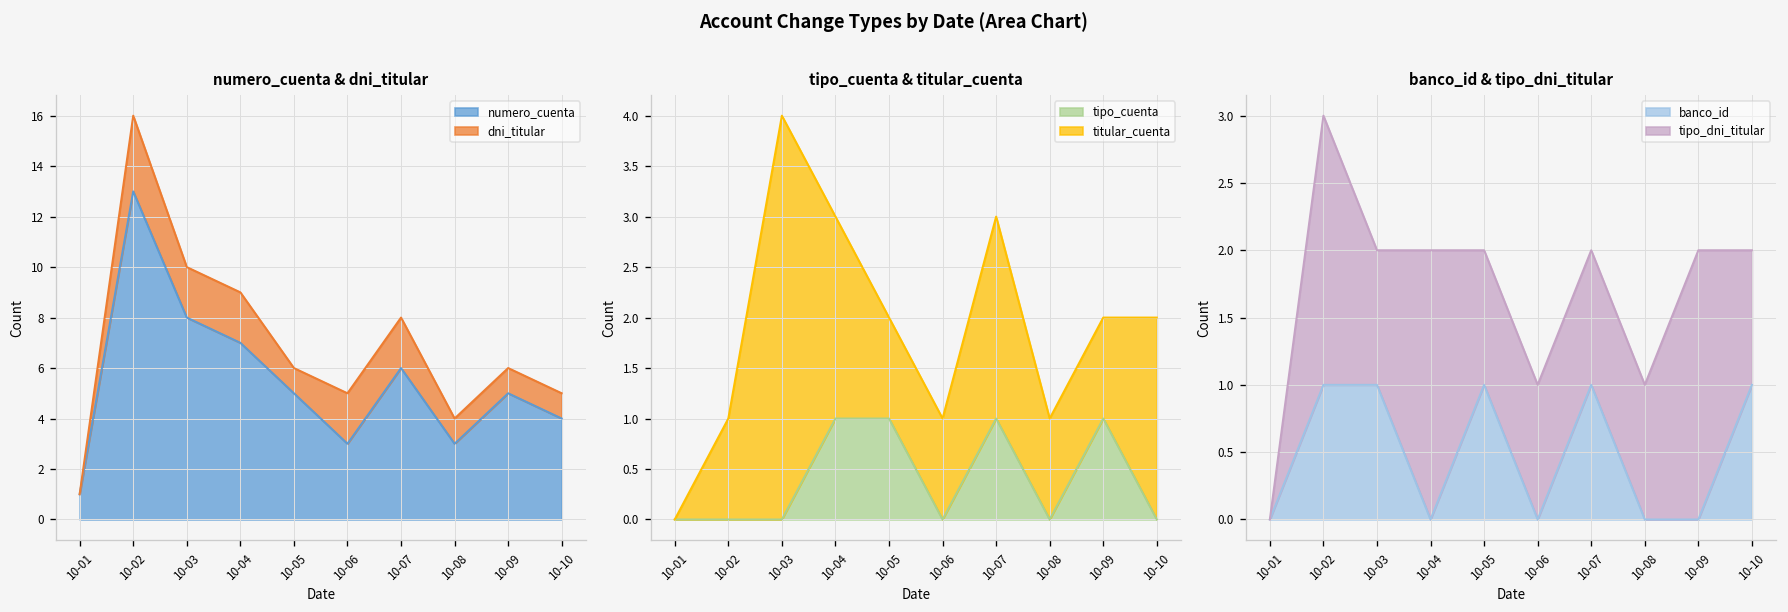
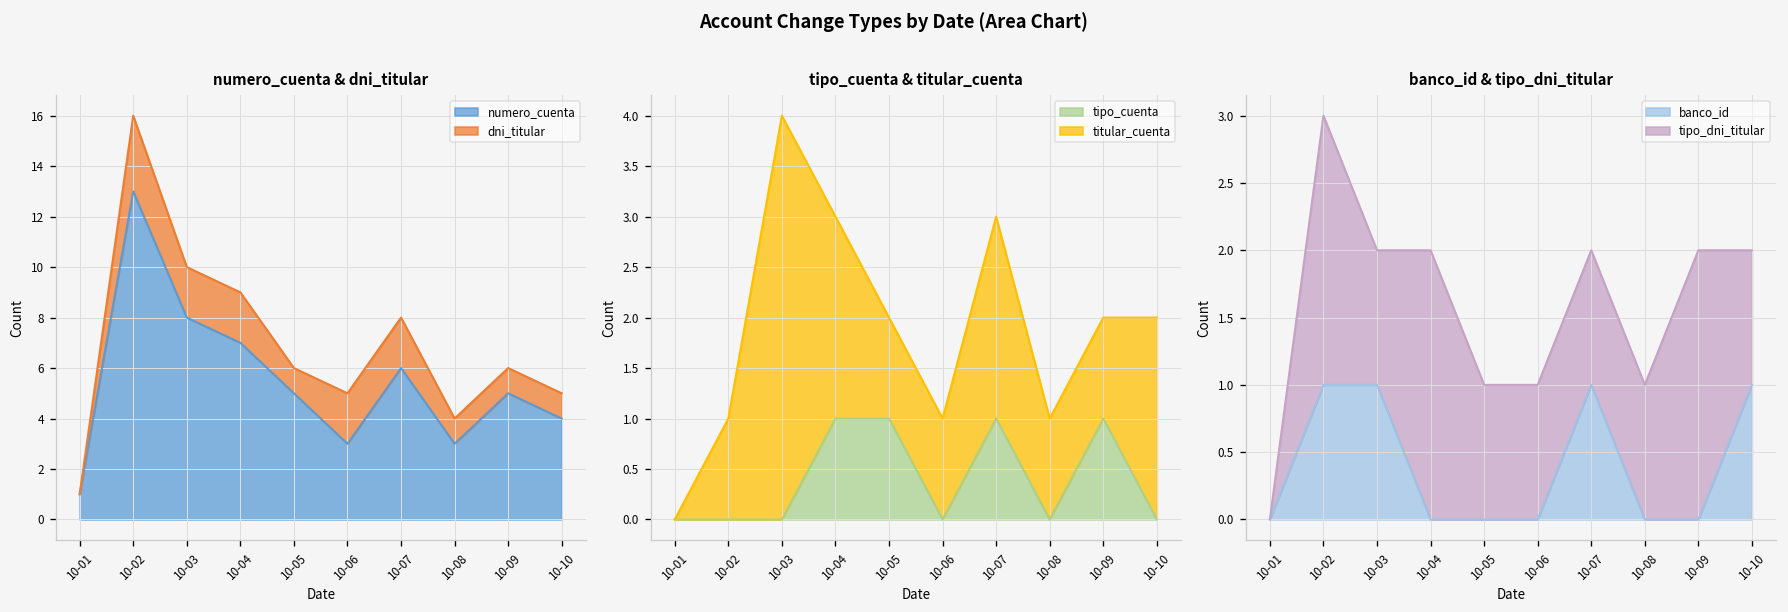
banco_id & tipo_dni_titular, banco_id, 10-05: 1 -> 0
